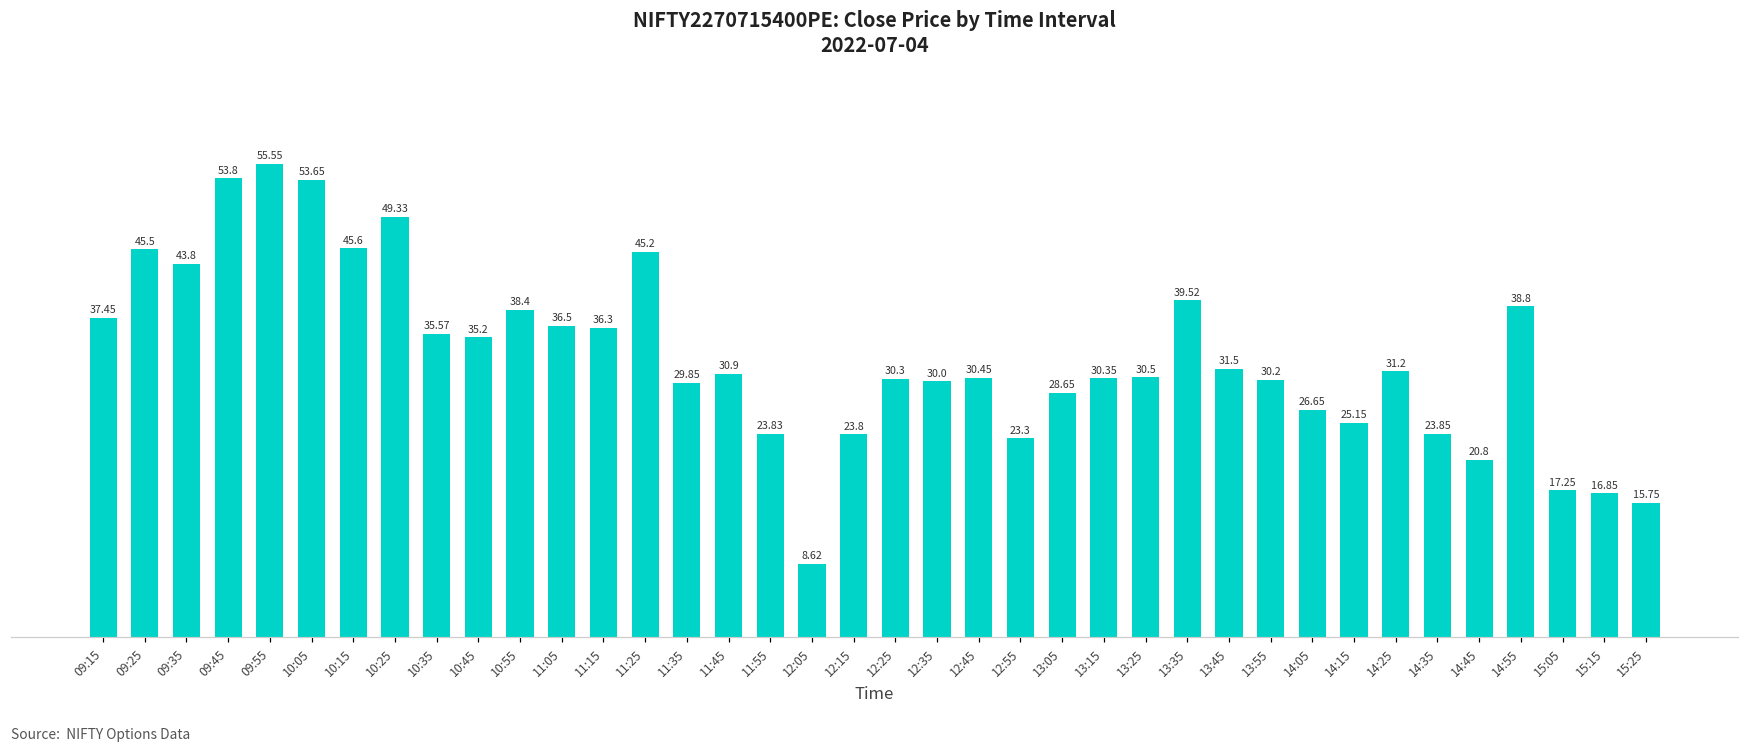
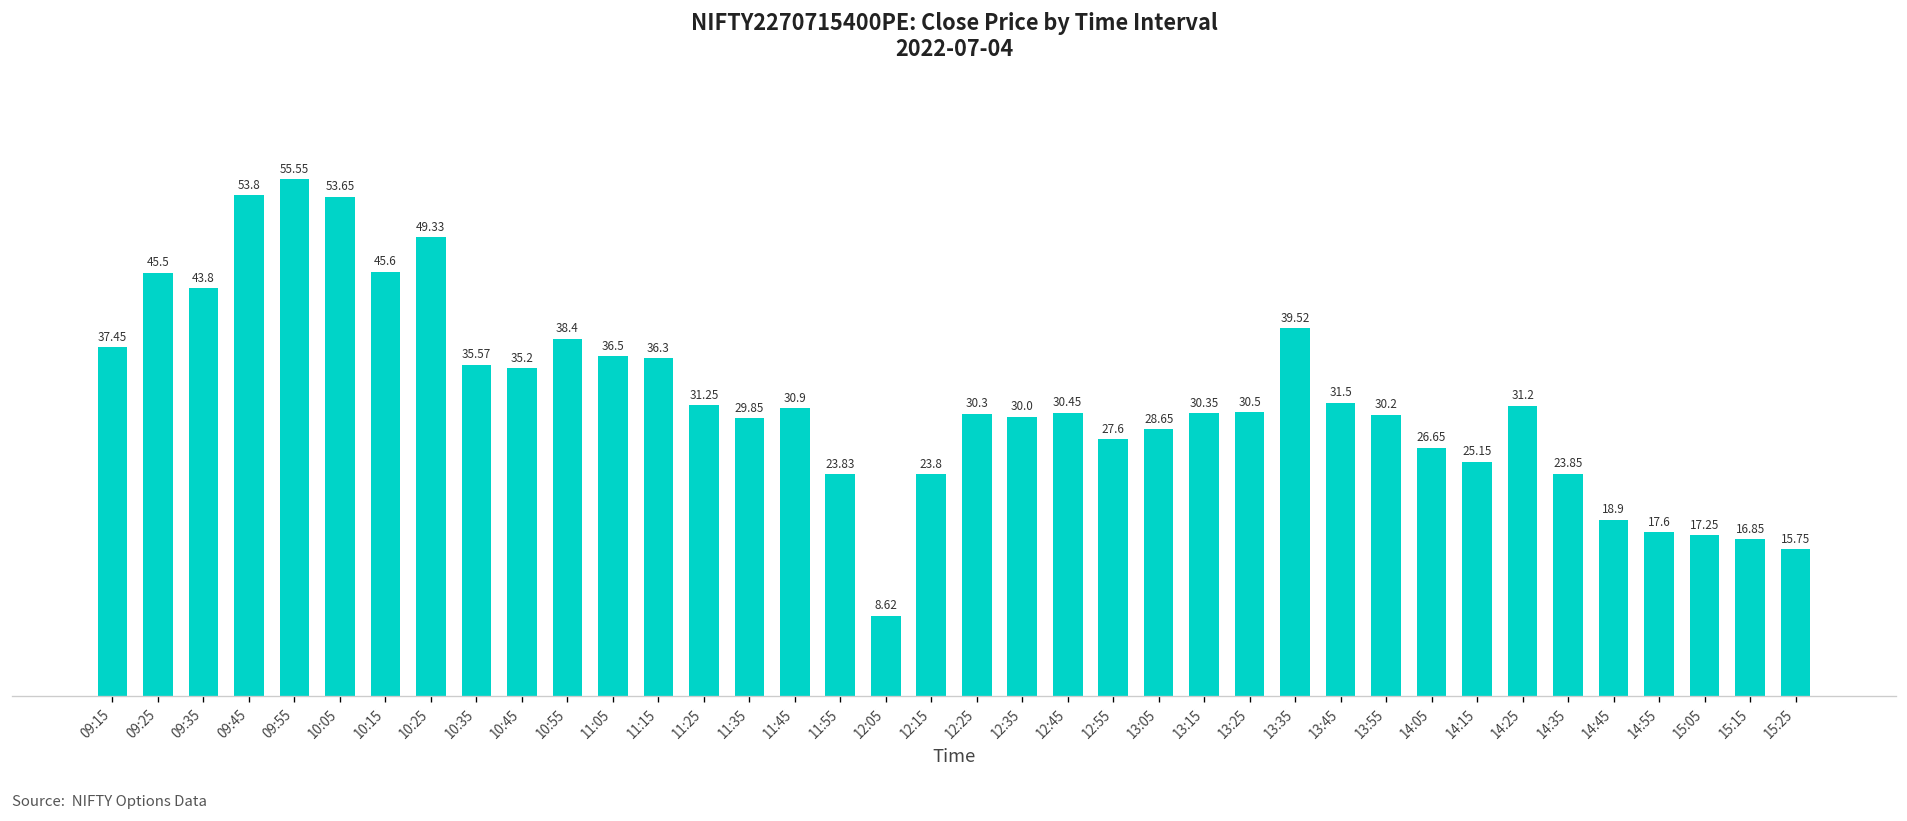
11:25: 45.2 -> 31.25
12:55: 23.3 -> 27.6
14:45: 20.8 -> 18.9
14:55: 38.8 -> 17.6
